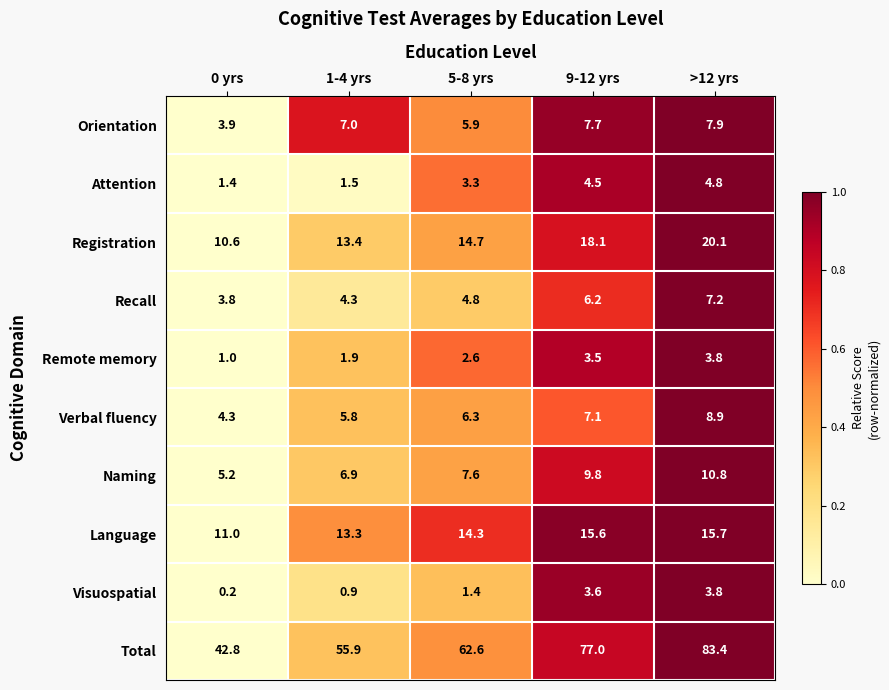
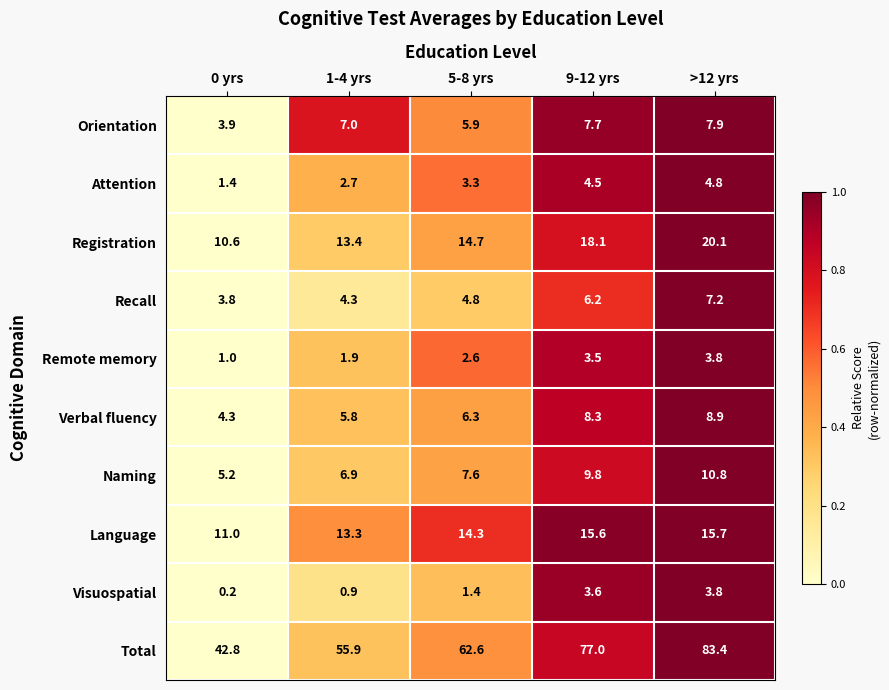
Attention, 1-4 yrs: 1.5 -> 2.7
Verbal fluency, 9-12 yrs: 7.1 -> 8.3
